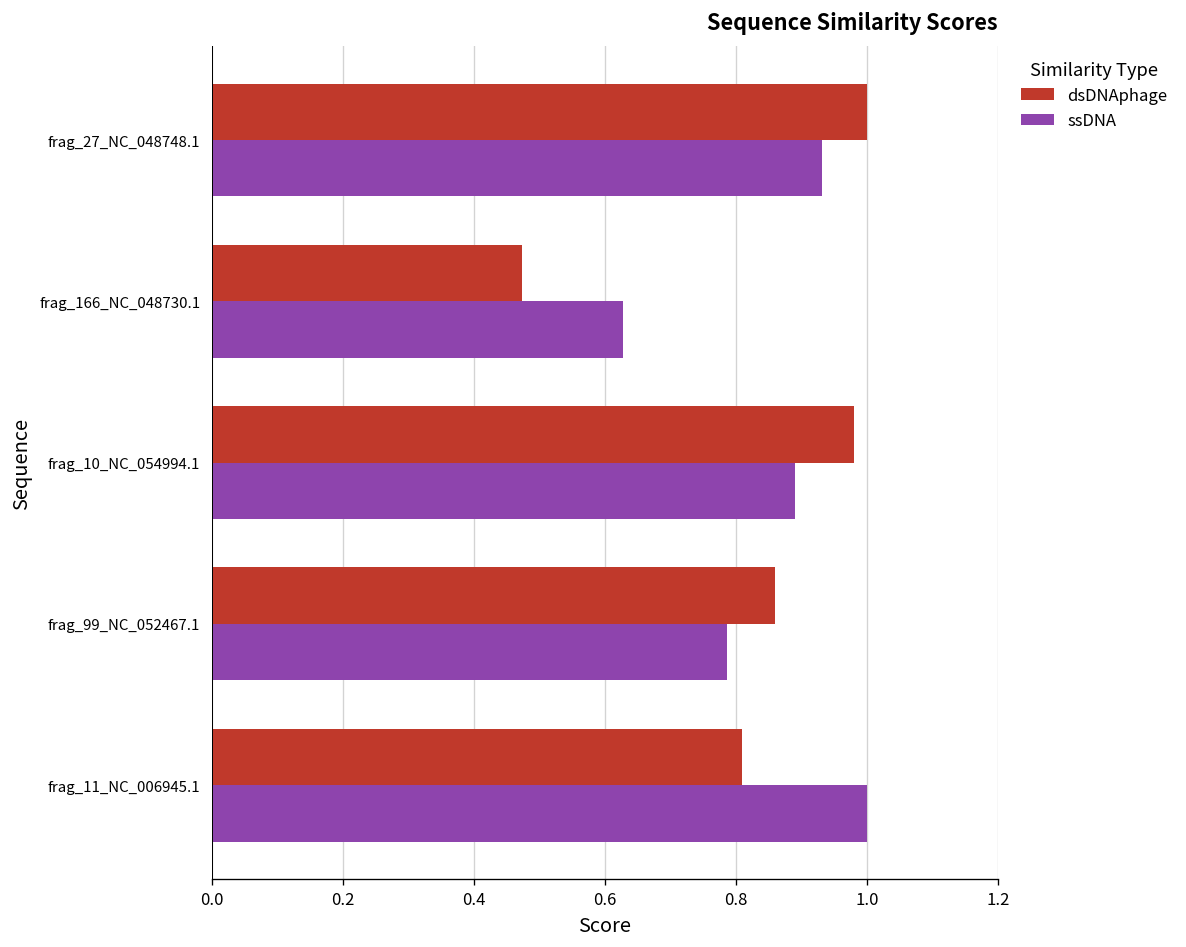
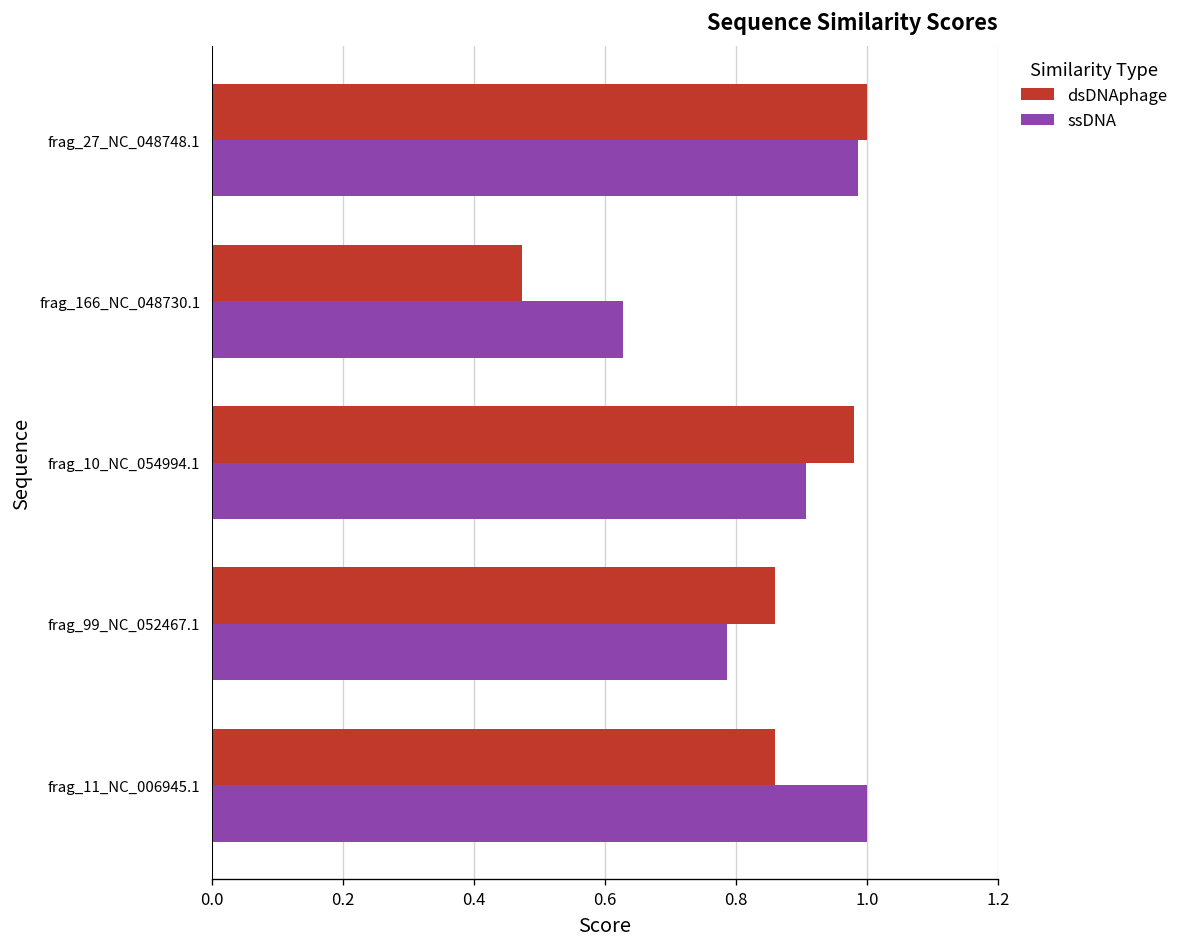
ssDNA, frag_27_NC_048748.1: 0.93 -> 0.99
ssDNA, frag_10_NC_054994.1: 0.89 -> 0.91
dsDNAphage, frag_11_NC_006945.1: 0.81 -> 0.86
